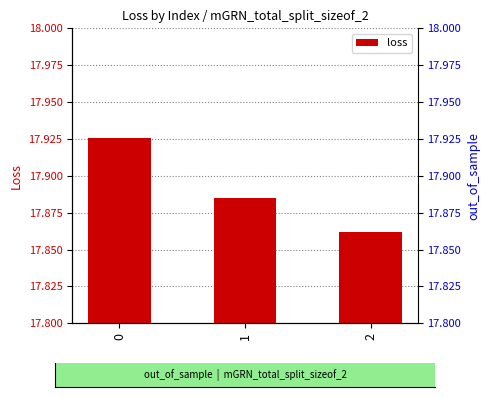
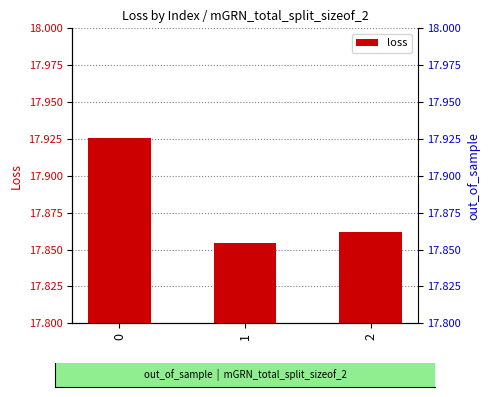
1: 17.885 -> 17.854
